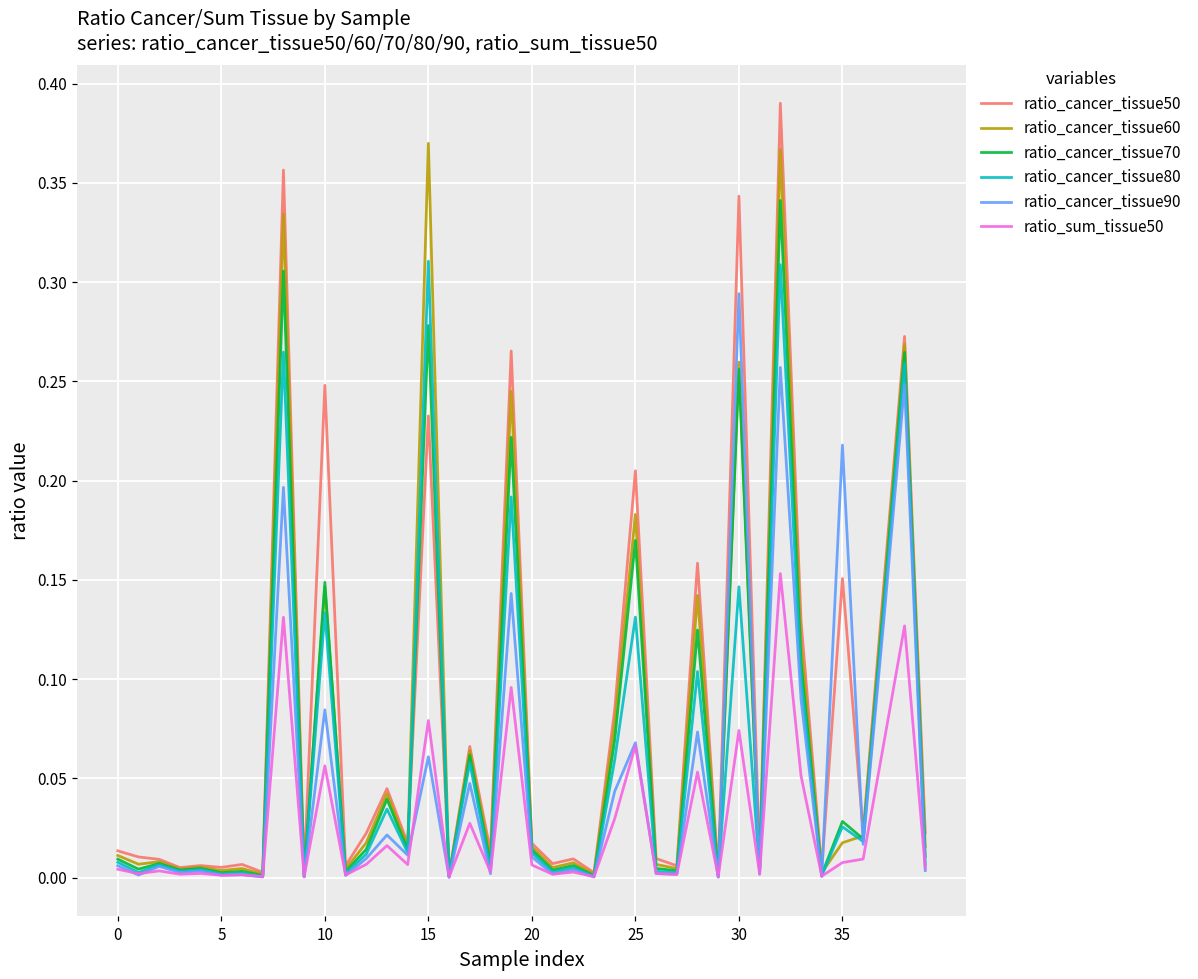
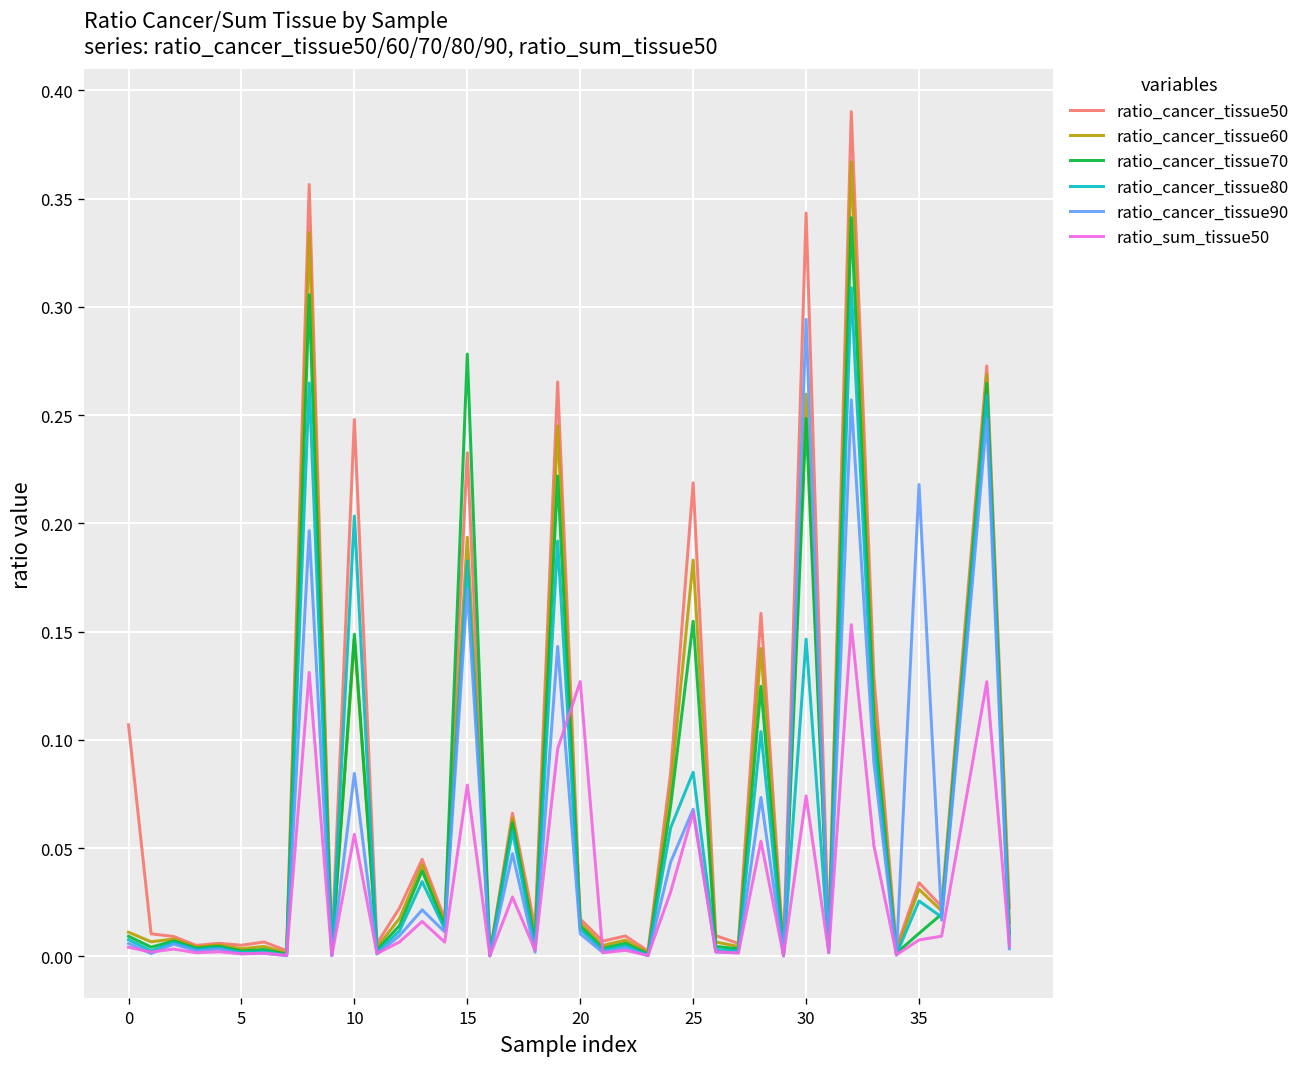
ratio_cancer_tissue50, 0: 0.013 -> 0.107
ratio_cancer_tissue80, 10: 0.133 -> 0.203
ratio_cancer_tissue60, 15: 0.370 -> 0.194
ratio_cancer_tissue80, 15: 0.311 -> 0.183
ratio_cancer_tissue90, 15: 0.061 -> 0.170
ratio_sum_tissue50, 20: 0.006 -> 0.127
ratio_cancer_tissue50, 25: 0.205 -> 0.219
ratio_cancer_tissue70, 25: 0.170 -> 0.155
ratio_cancer_tissue80, 25: 0.131 -> 0.085
ratio_cancer_tissue70, 30: 0.256 -> 0.248
ratio_cancer_tissue50, 35: 0.151 -> 0.034
ratio_cancer_tissue60, 35: 0.018 -> 0.031
ratio_cancer_tissue70, 35: 0.028 -> 0.011
